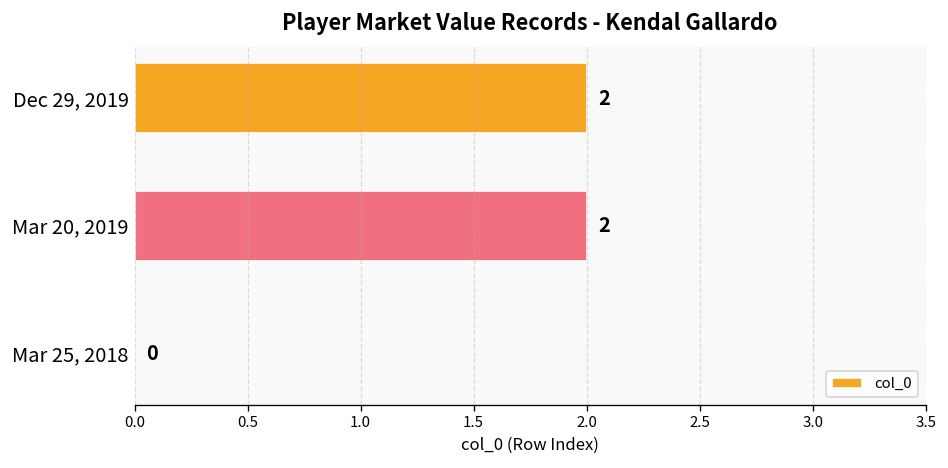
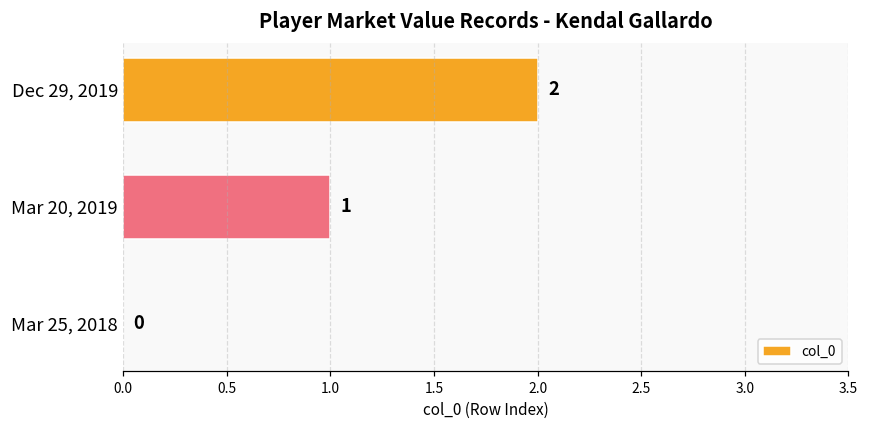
Mar 20, 2019: 2 -> 1
